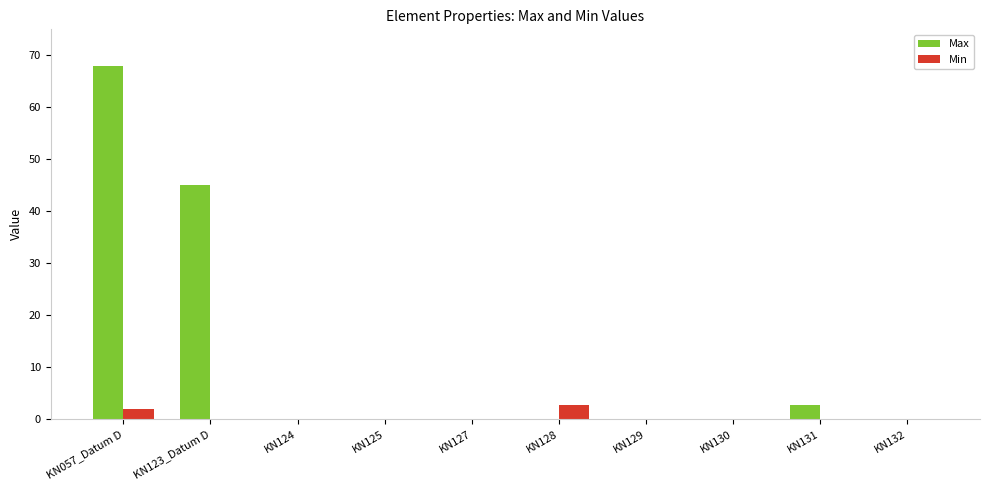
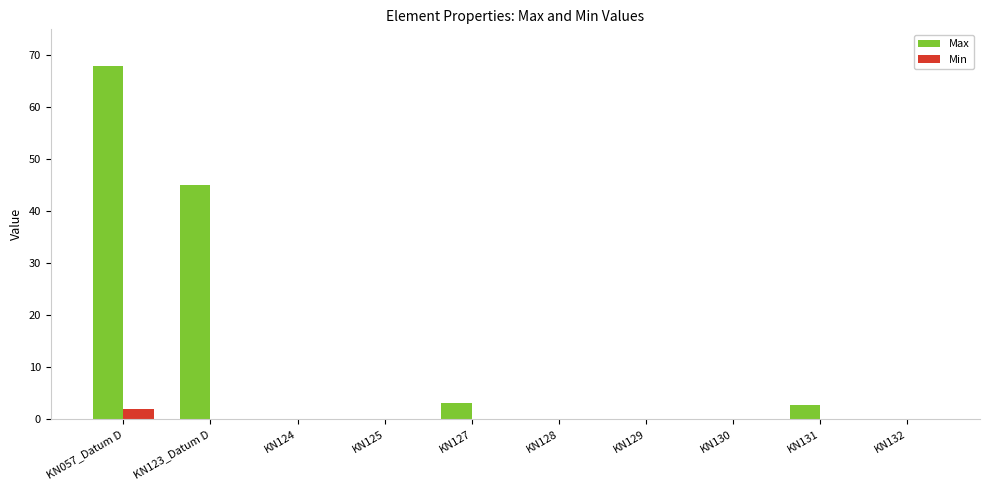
Max, KN127: 0 -> 3
Min, KN128: 3 -> 0
